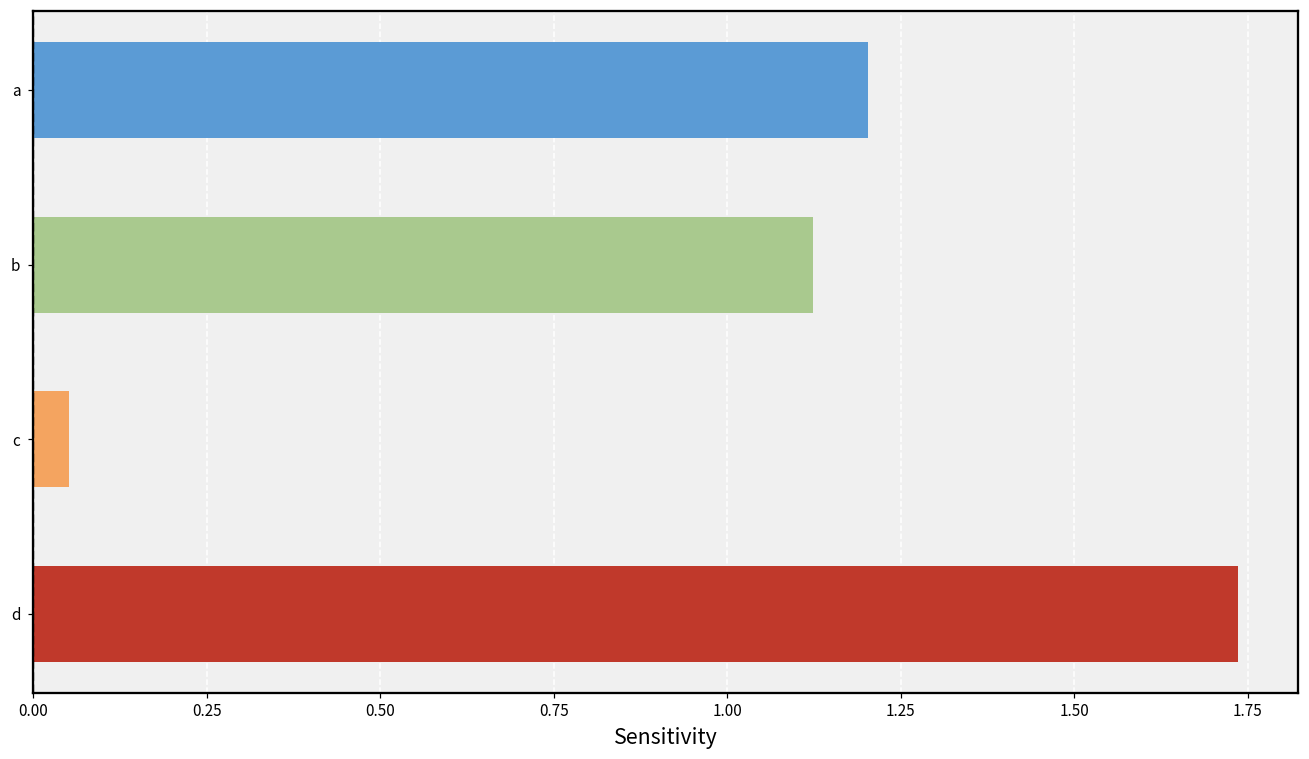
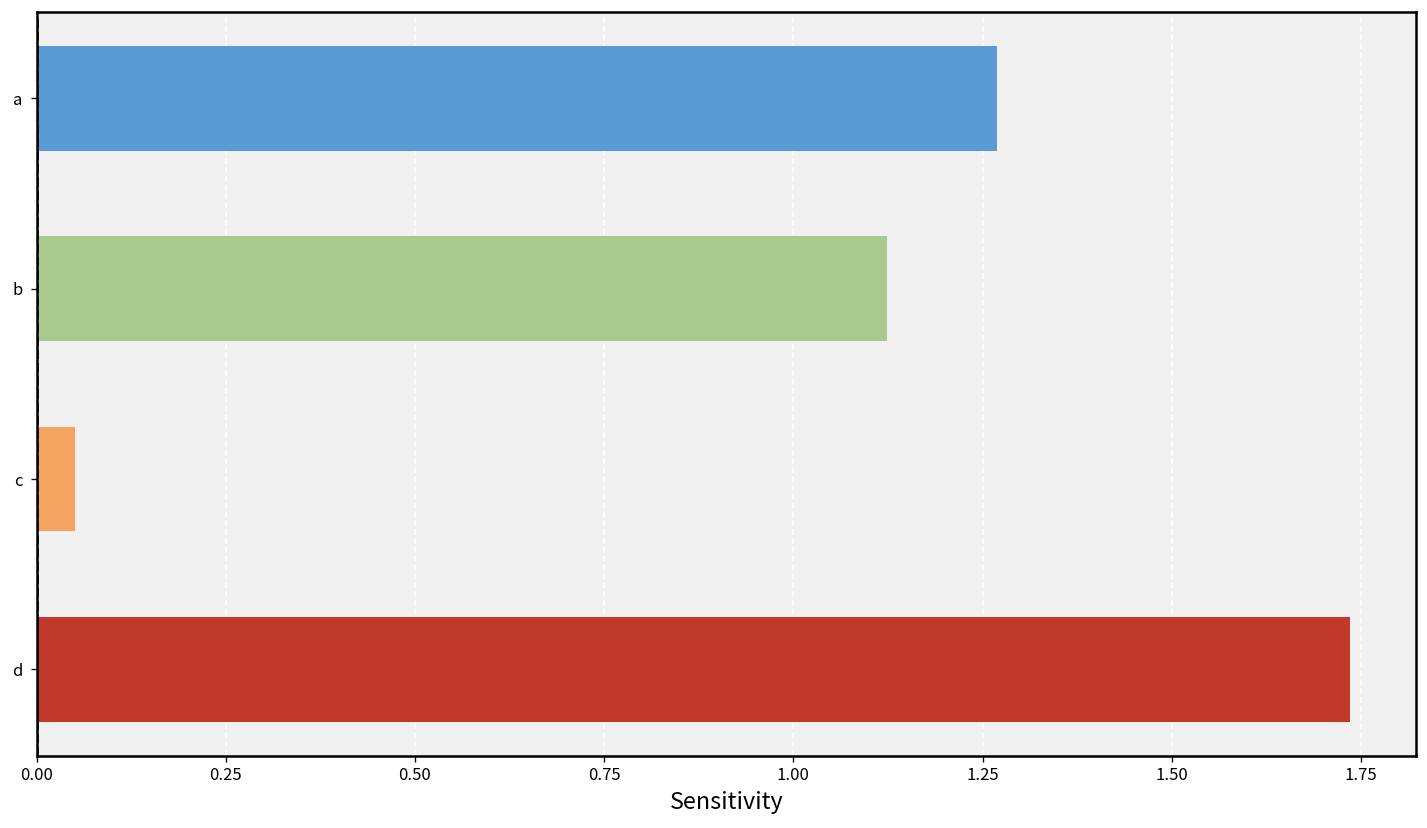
a: 1.20 -> 1.27
